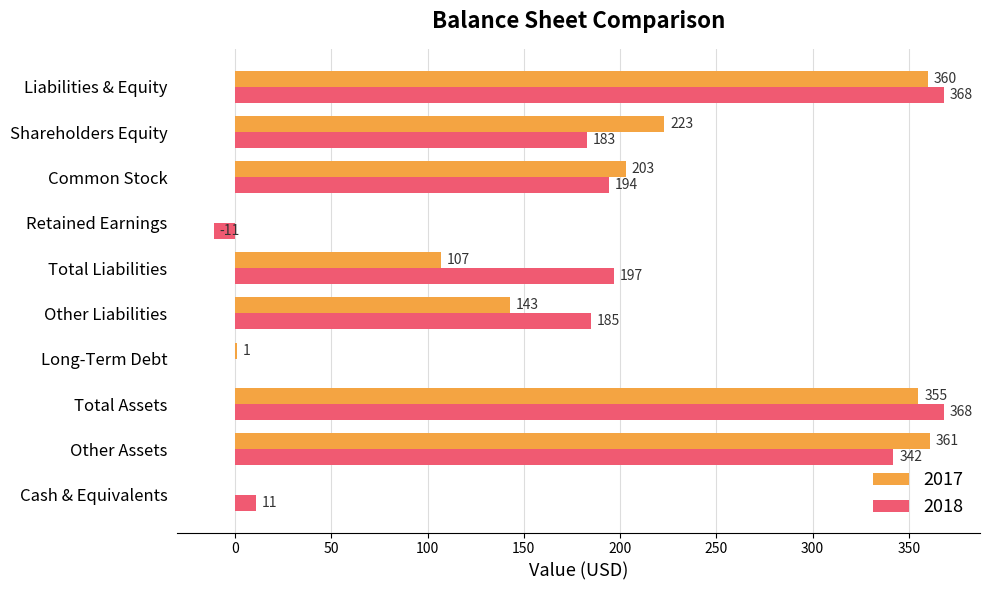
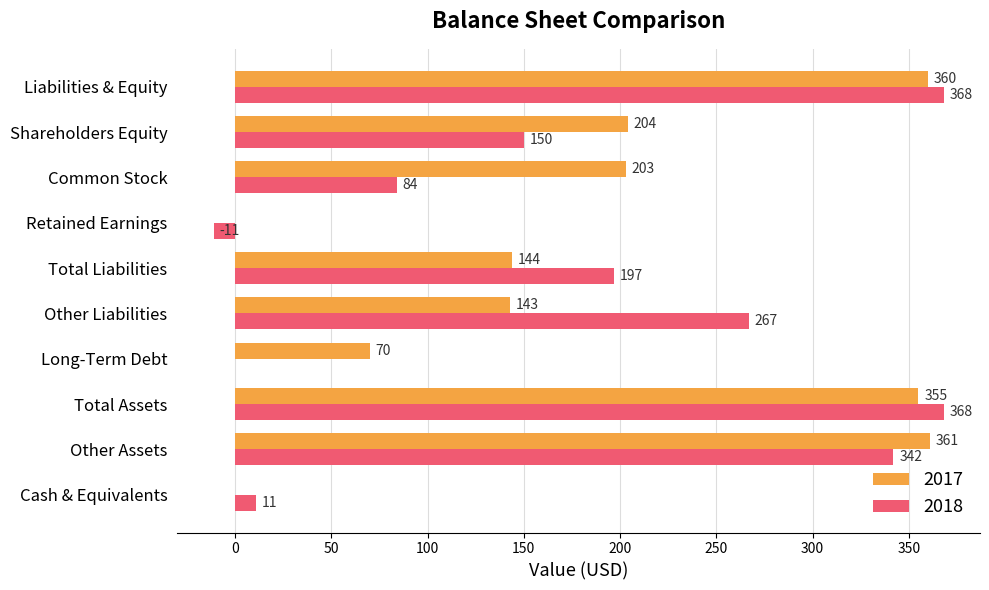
2017, Shareholders Equity: 223 -> 204
2018, Shareholders Equity: 183 -> 150
2018, Common Stock: 194 -> 84
2017, Total Liabilities: 107 -> 144
2018, Other Liabilities: 185 -> 267
2017, Long-Term Debt: 1 -> 70
